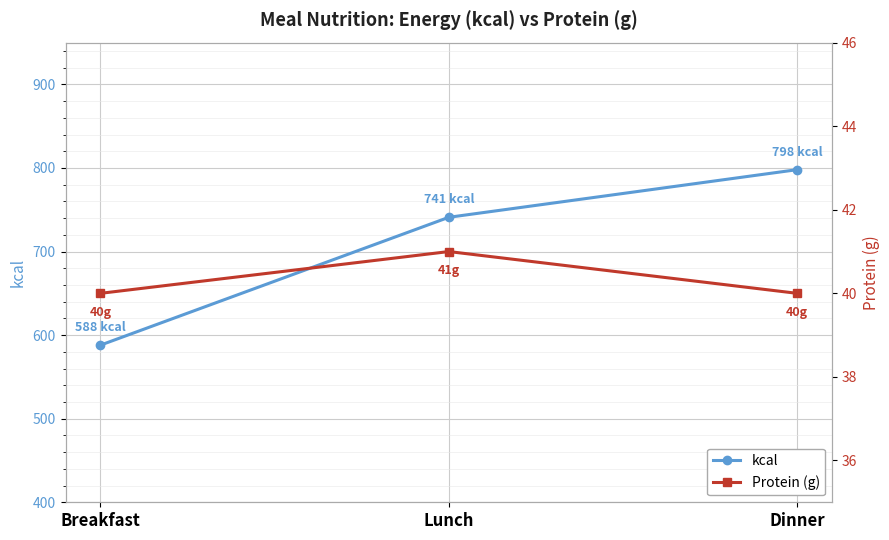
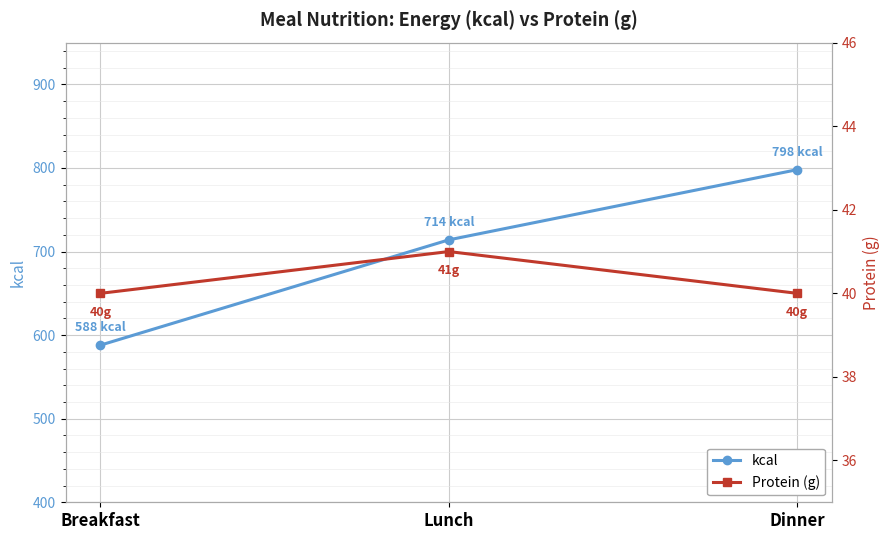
kcal, Lunch: 741 -> 714
